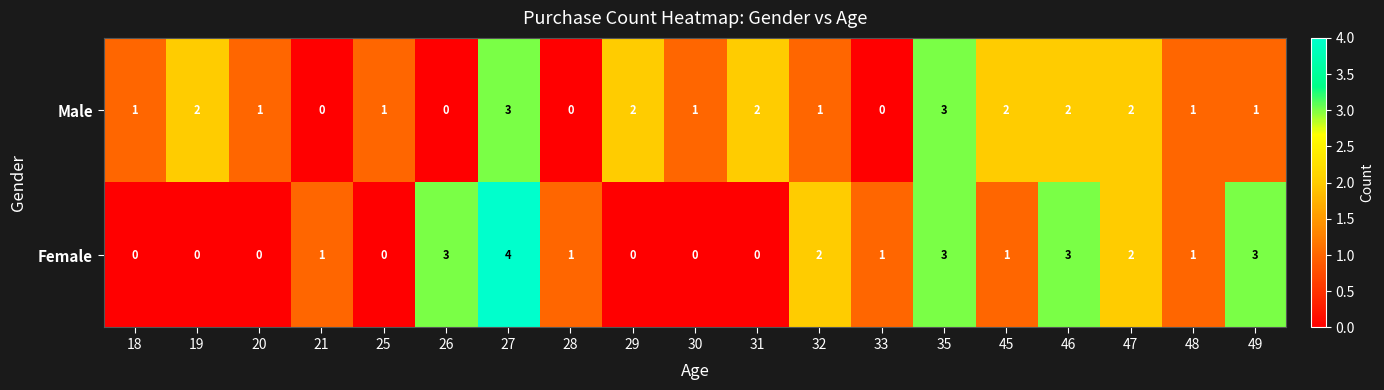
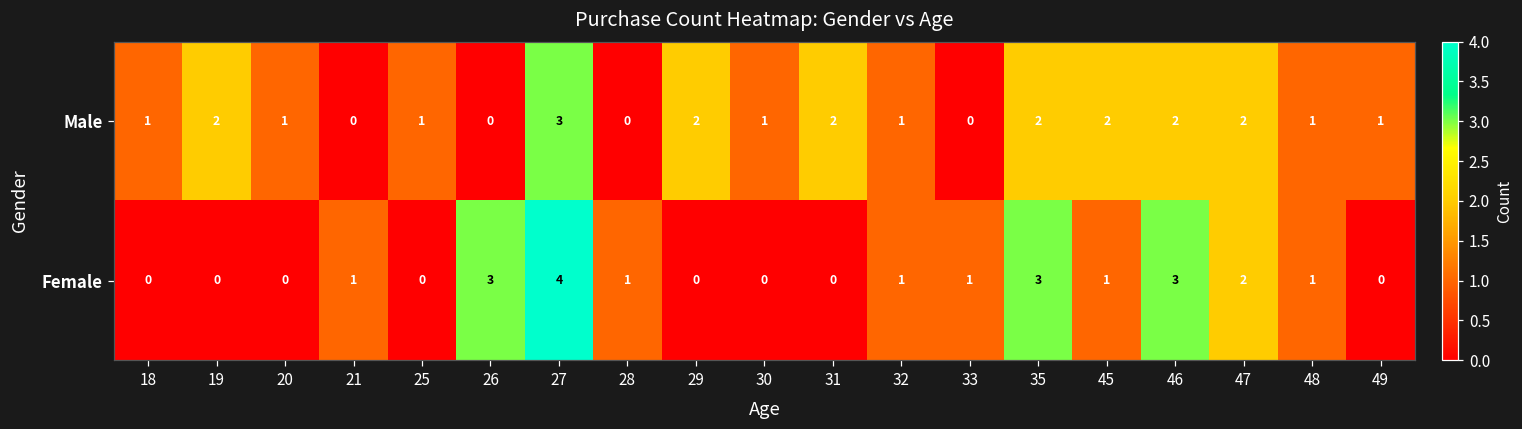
Male, 35: 3 -> 2
Female, 32: 2 -> 1
Female, 49: 3 -> 0
